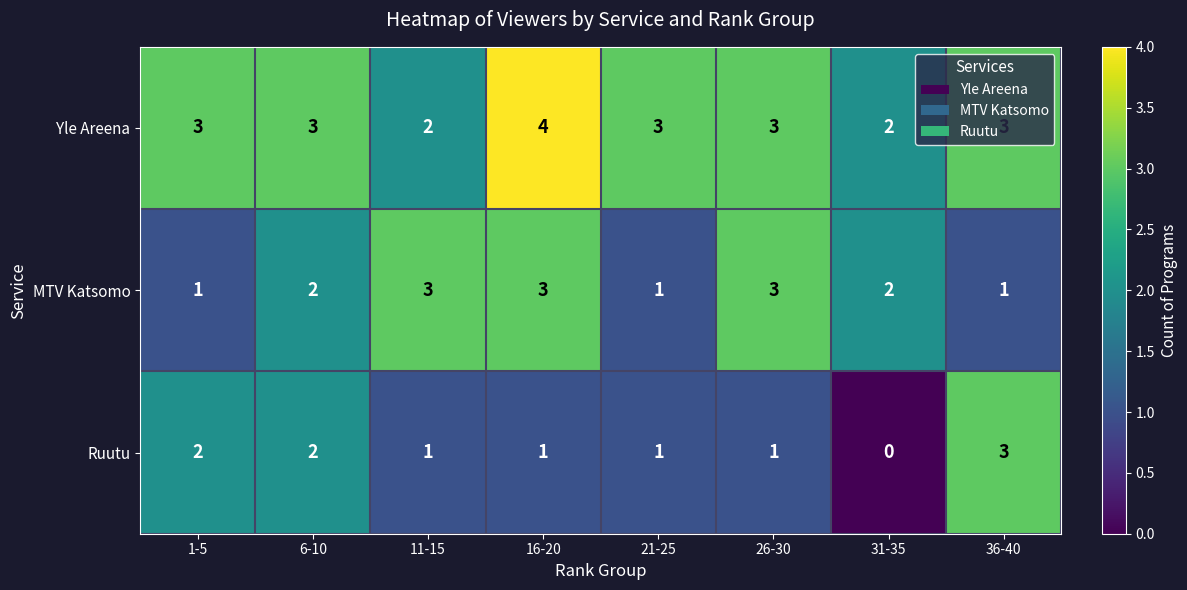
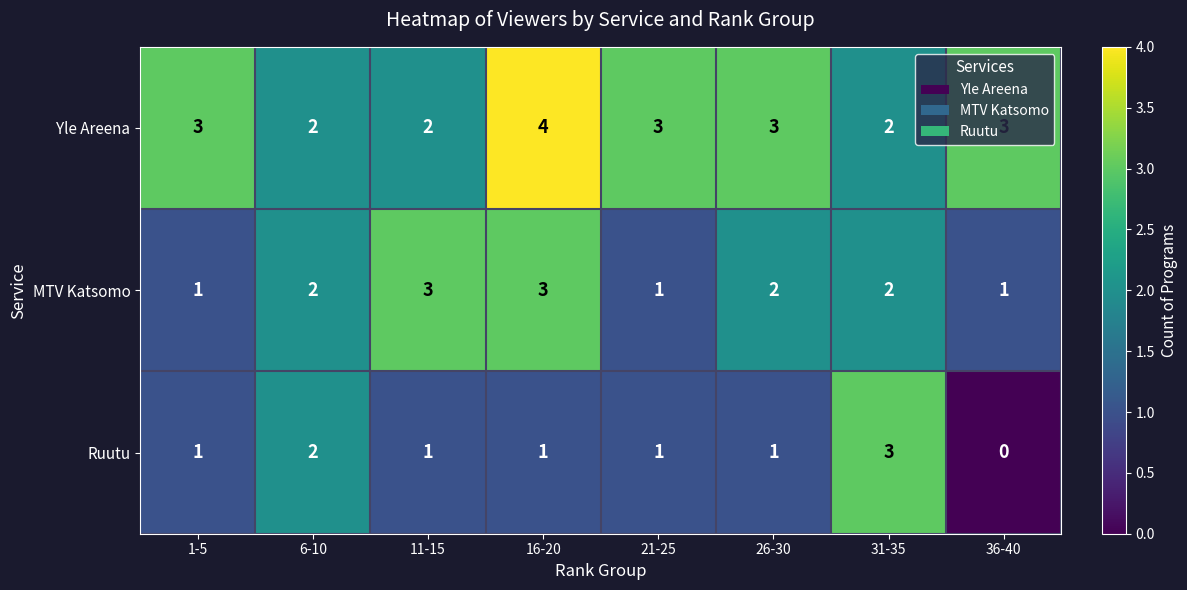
Yle Areena, 6-10: 3 -> 2
MTV Katsomo, 26-30: 3 -> 2
Ruutu, 1-5: 2 -> 1
Ruutu, 31-35: 0 -> 3
Ruutu, 36-40: 3 -> 0
